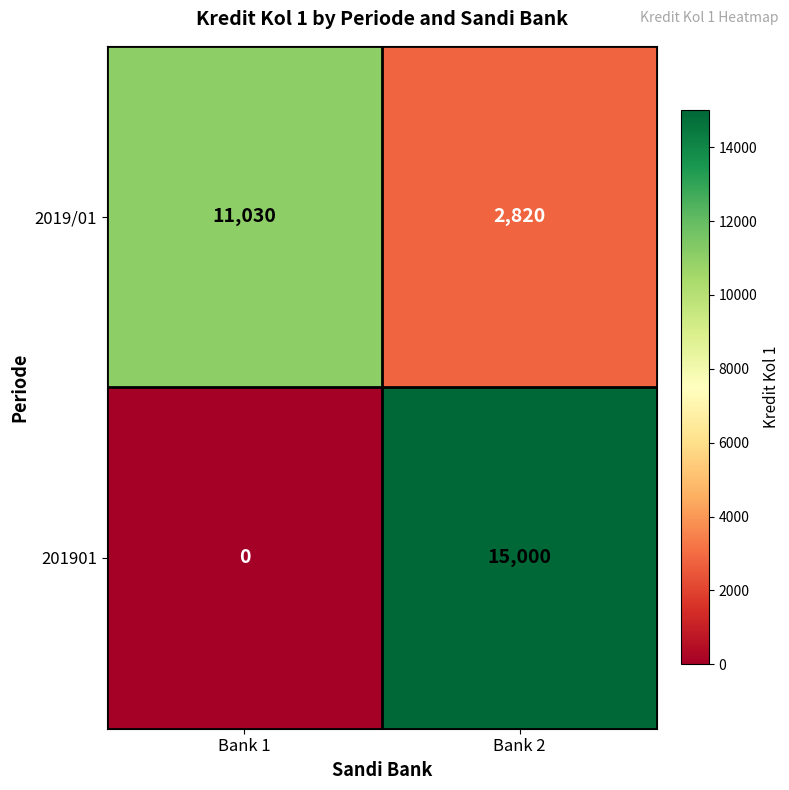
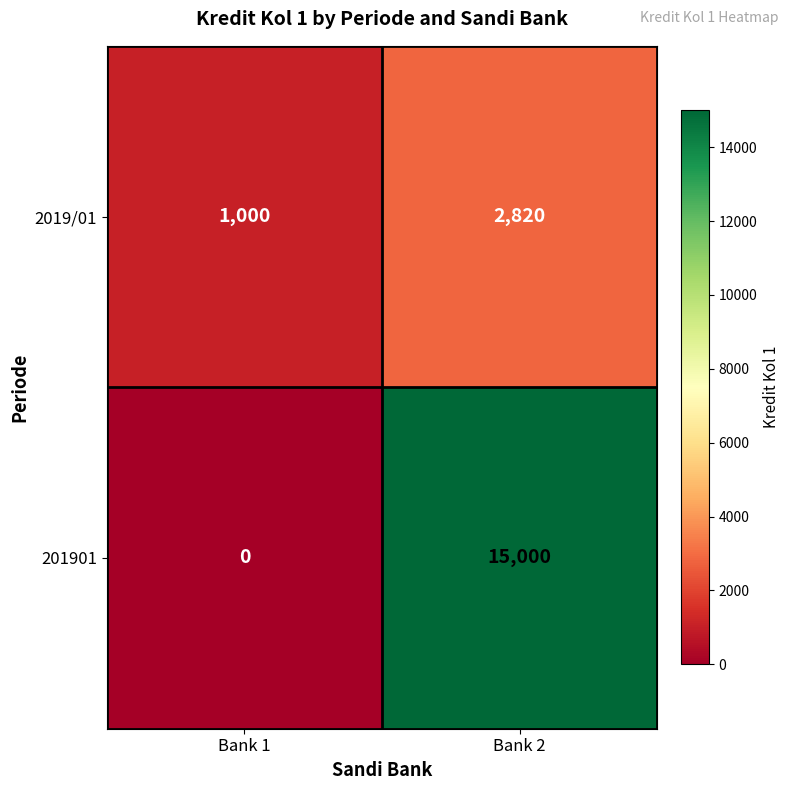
2019/01, Bank 1: 11,030 -> 1,000
